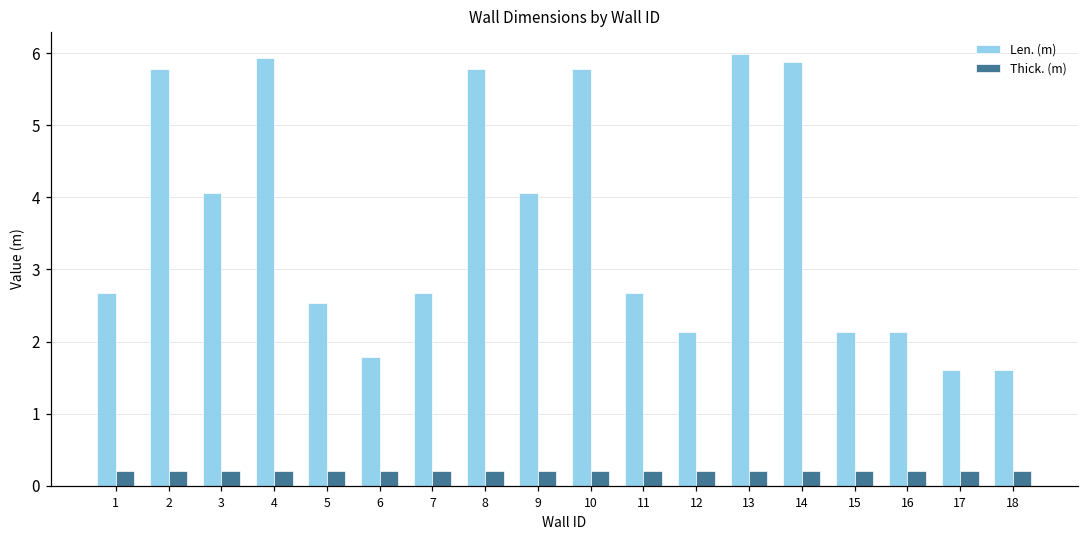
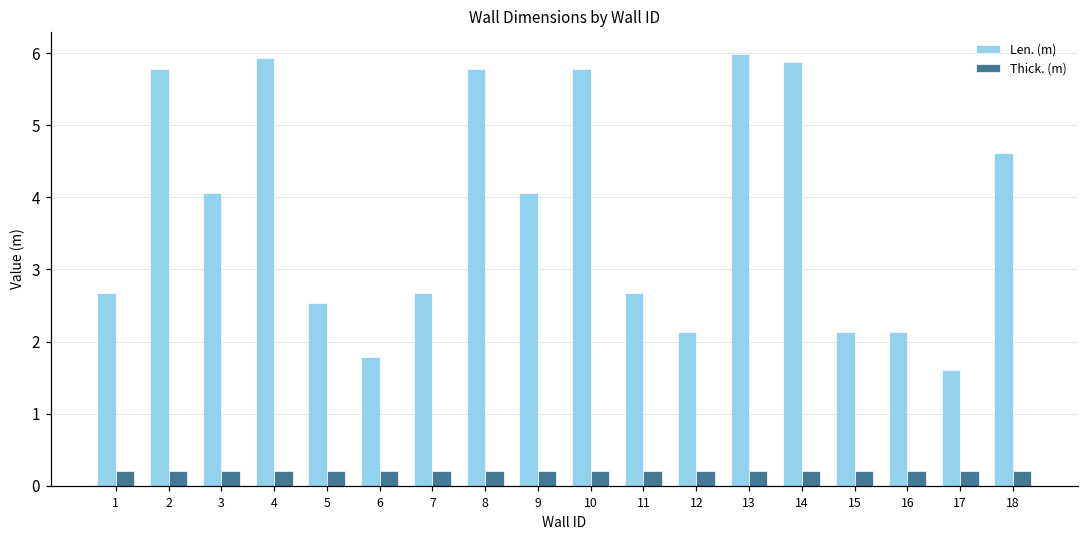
Len. (m), 18: 1.6 -> 4.6
